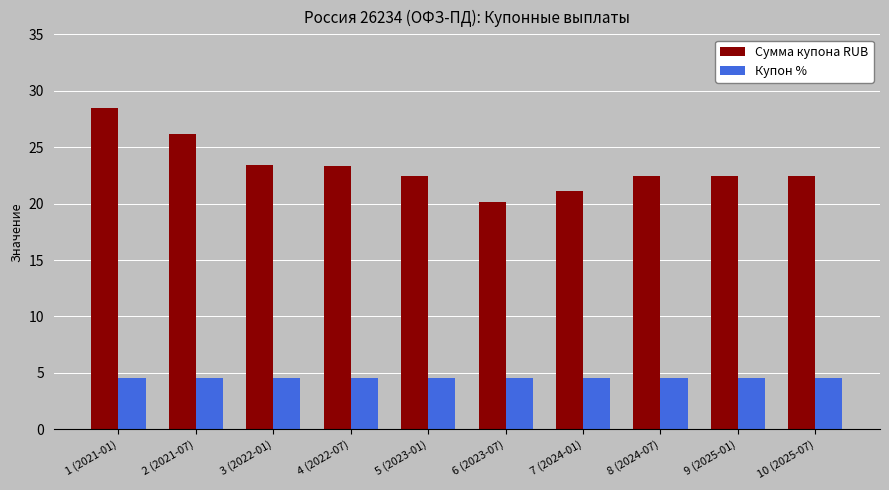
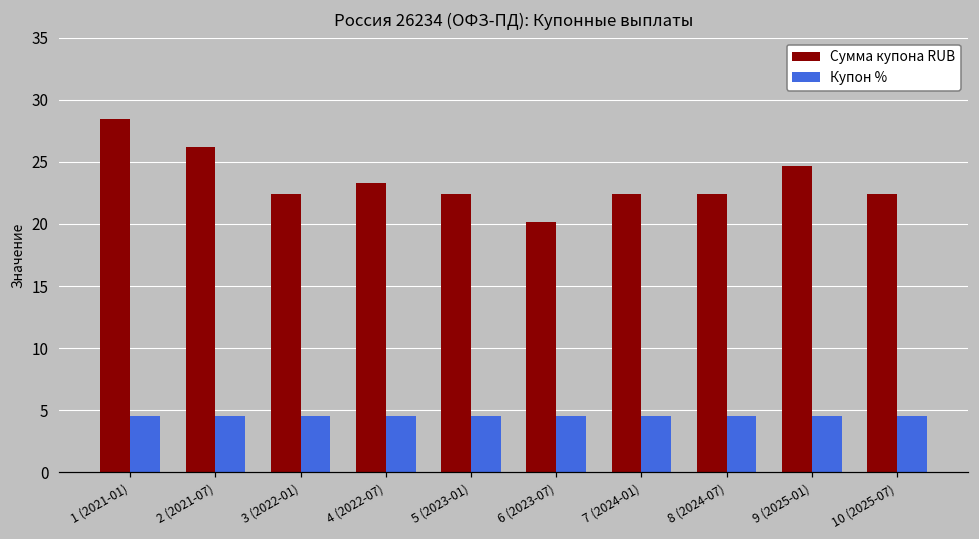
Сумма купона RUB, 3 (2022-01): 23.4 -> 22.4
Сумма купона RUB, 7 (2024-01): 21.1 -> 22.4
Сумма купона RUB, 9 (2025-01): 22.4 -> 24.6
